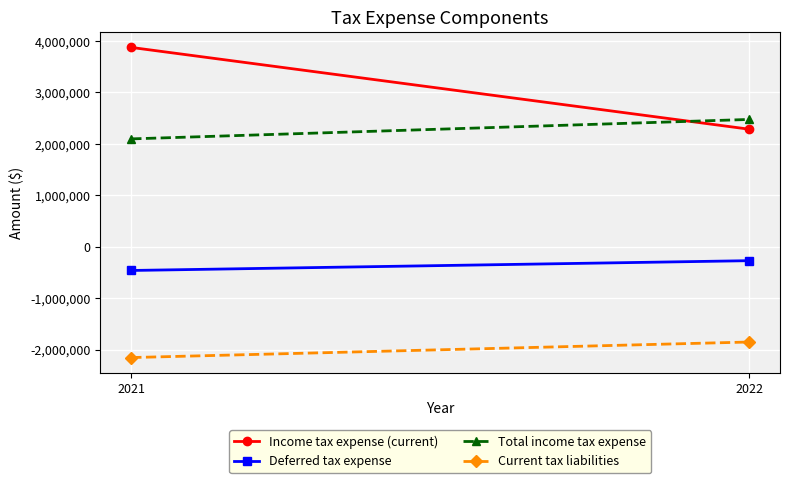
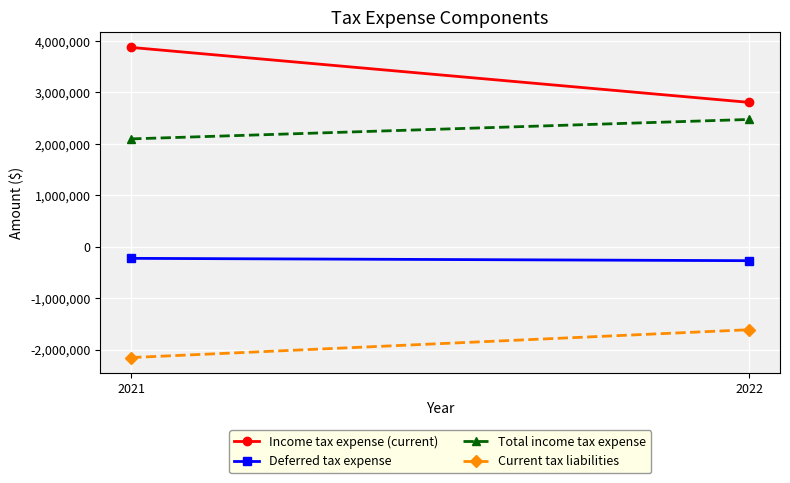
Deferred tax expense, 2021: -500,000 -> -200,000
Income tax expense (current), 2022: 2,300,000 -> 2,800,000
Current tax liabilities, 2022: -1,900,000 -> -1,600,000
